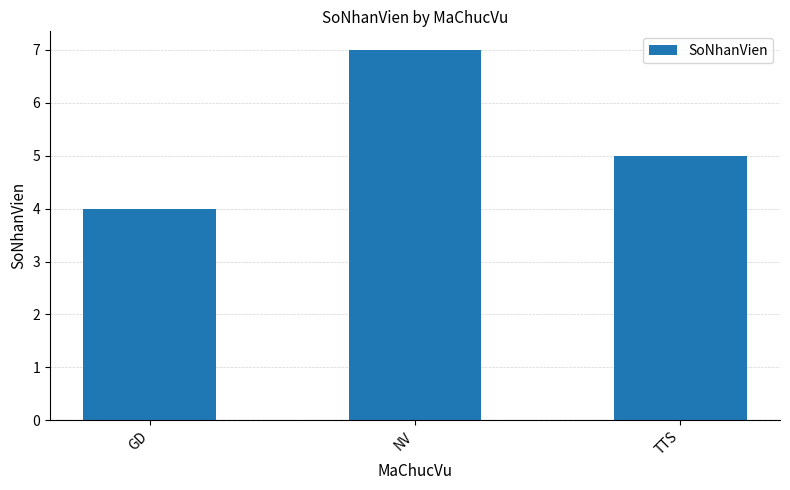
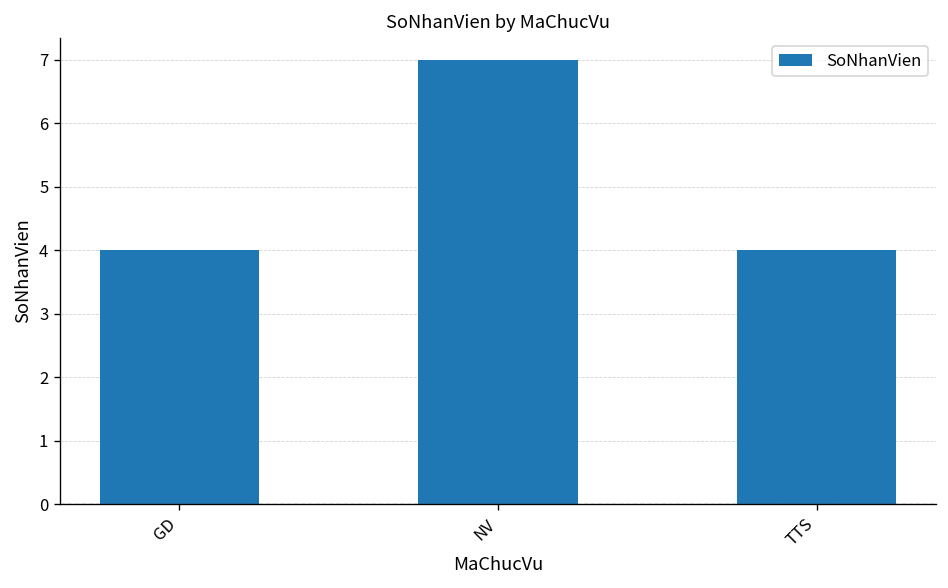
TTS: 5 -> 4
